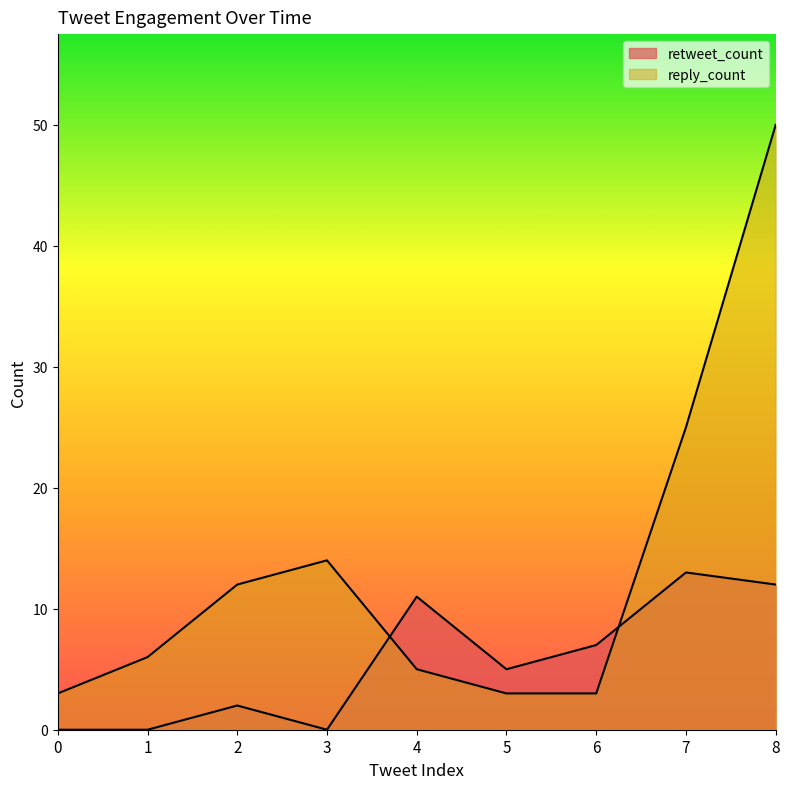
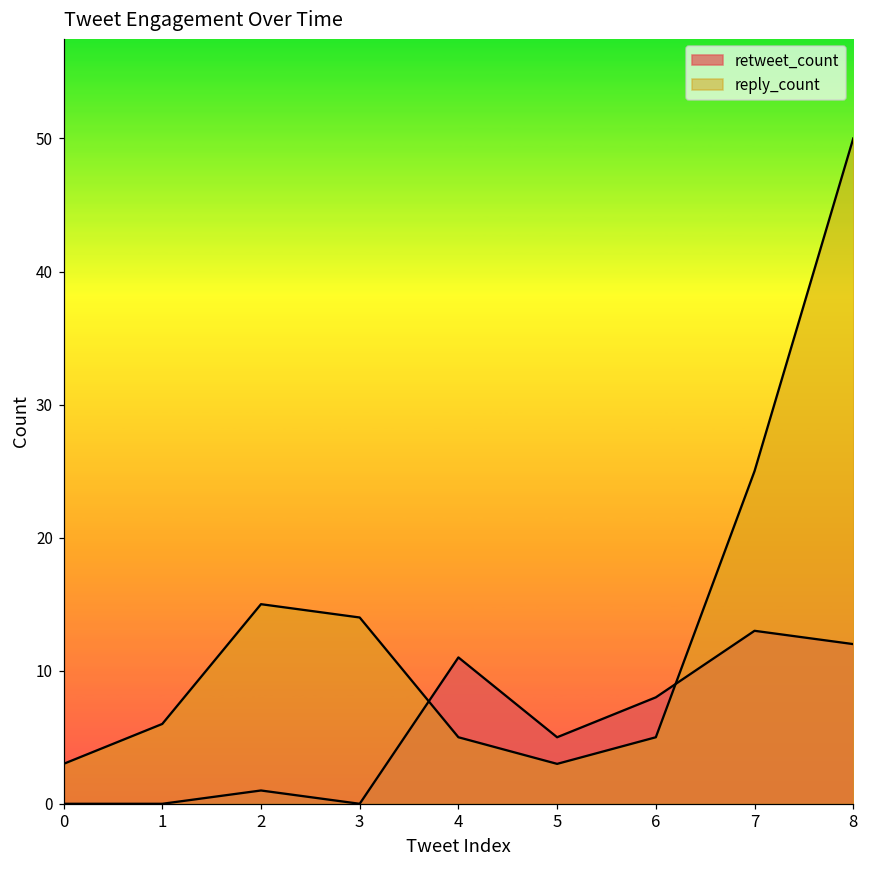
retweet_count, 2: 2 -> 1
reply_count, 2: 12 -> 15
retweet_count, 6: 7 -> 8
reply_count, 6: 3 -> 5
